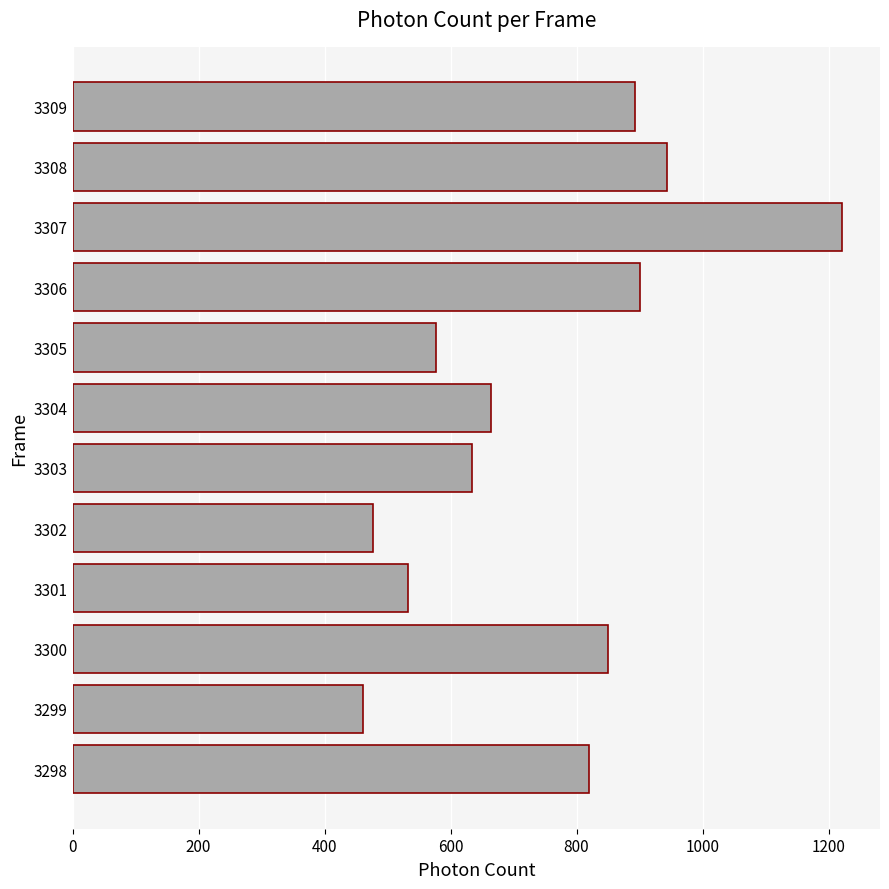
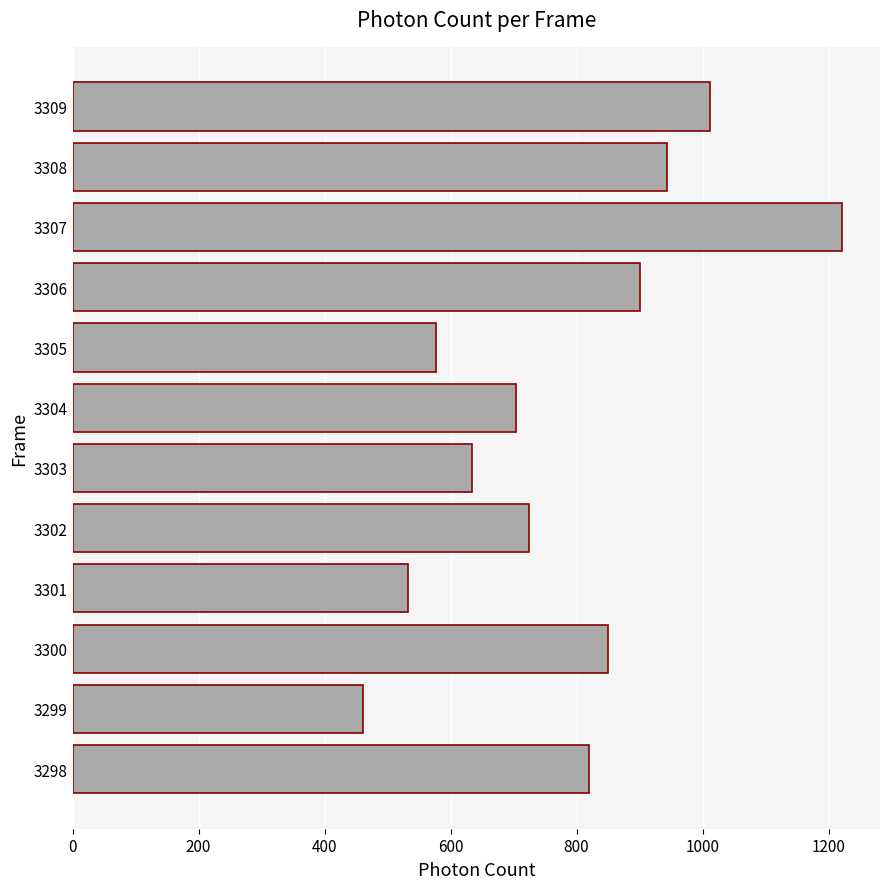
3309: 890 -> 1010
3304: 660 -> 700
3302: 480 -> 730
